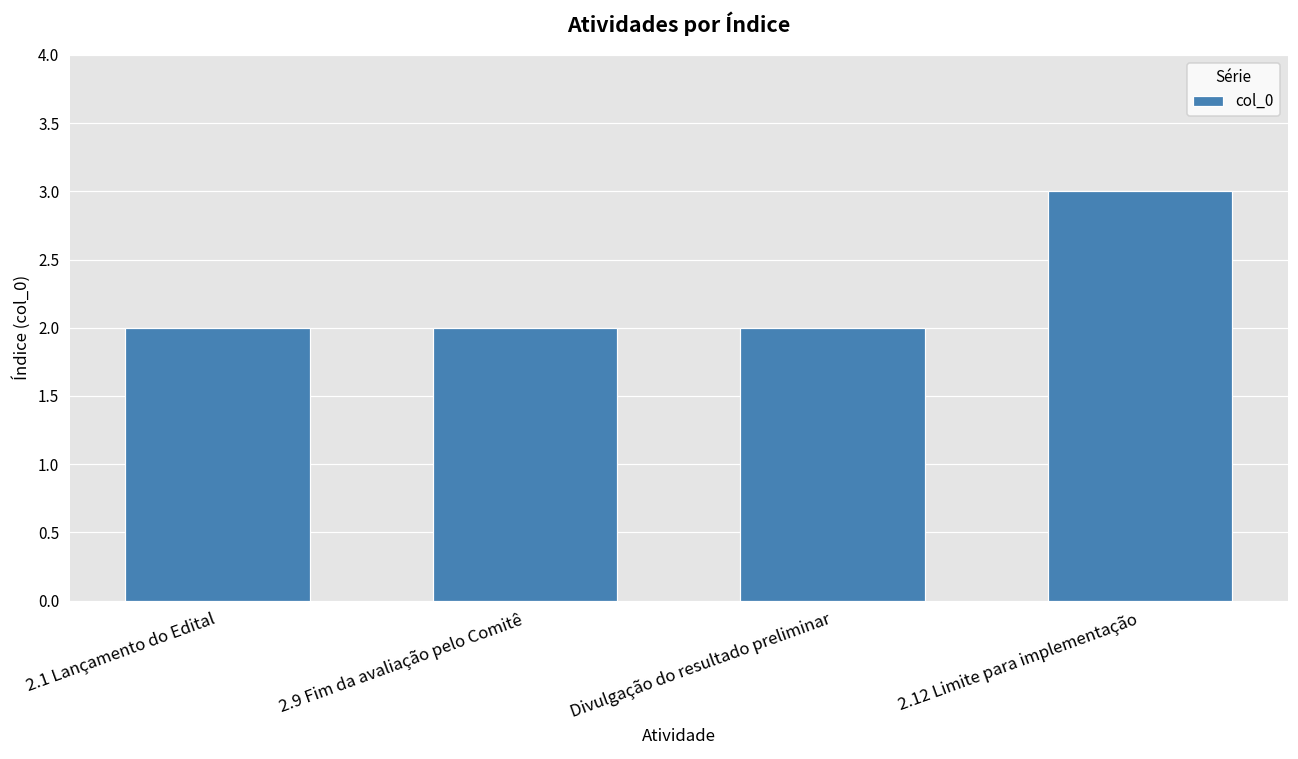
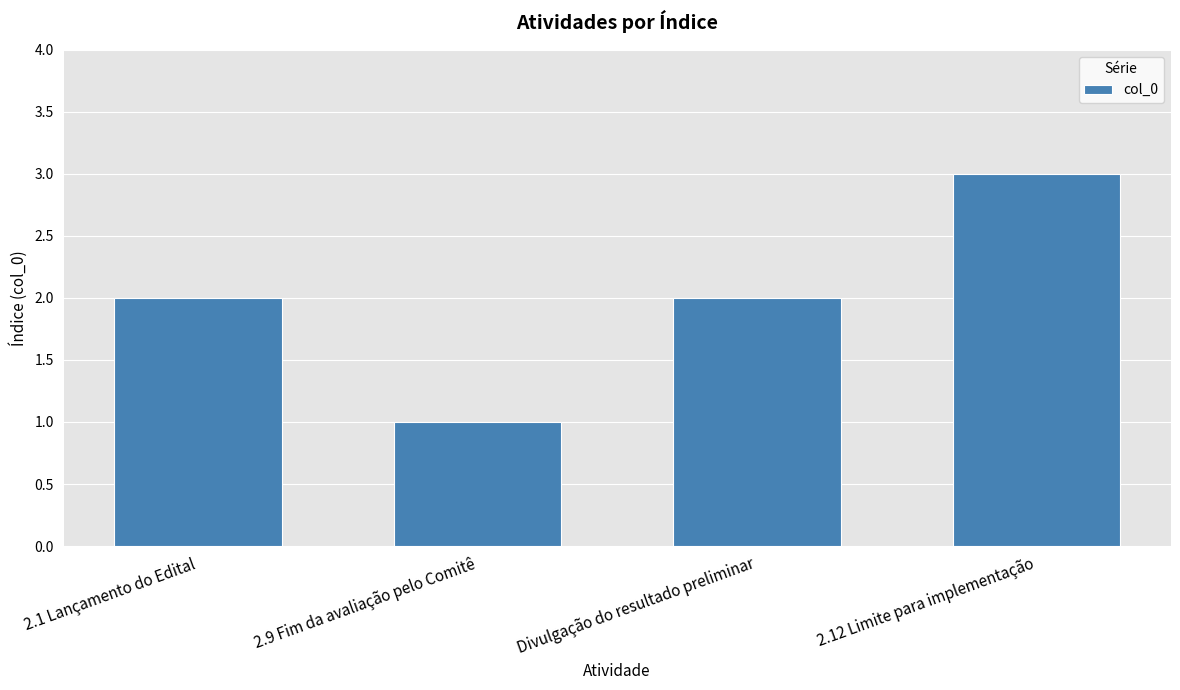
2.9 Fim da avaliação pelo Comitê: 2 -> 1
